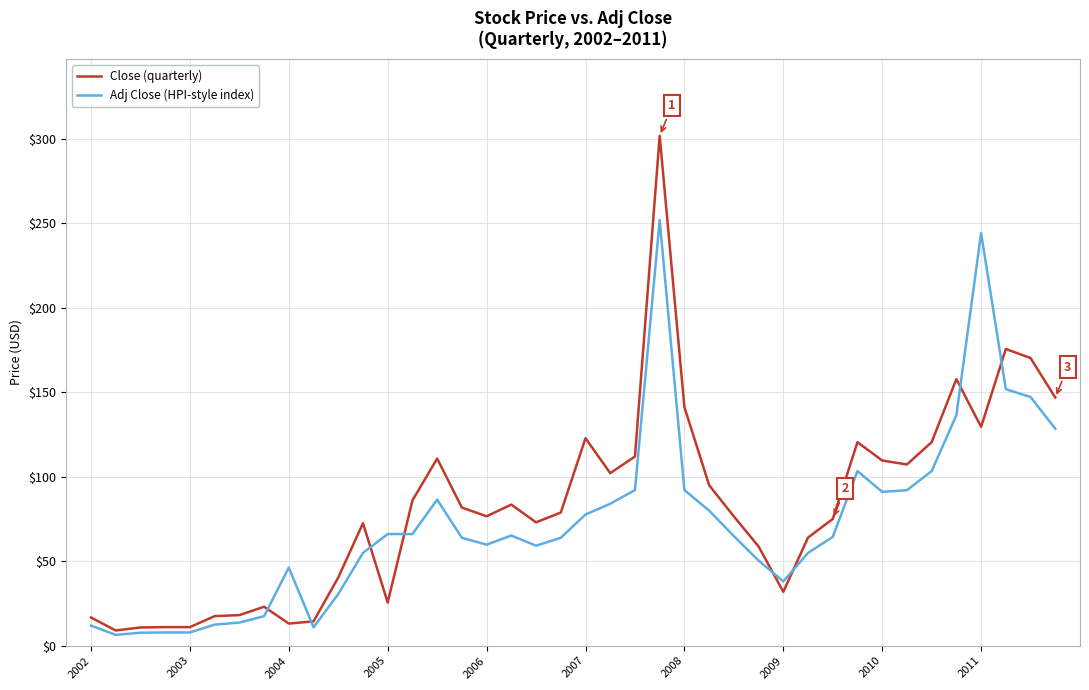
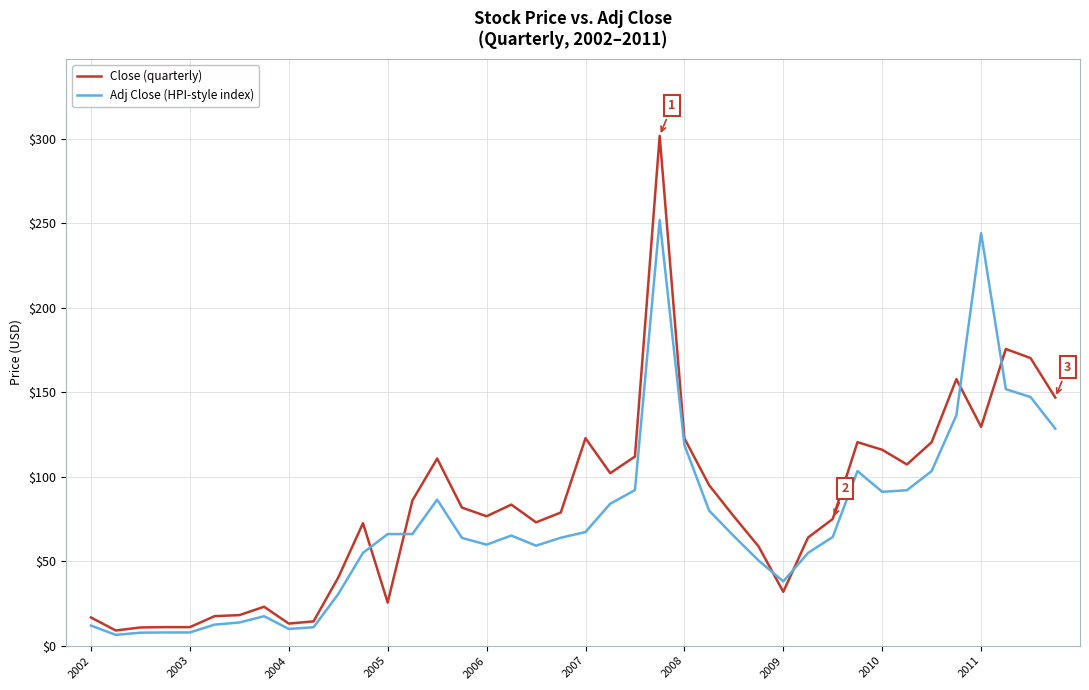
Adj Close (HPI-style index), 2004: $46 -> $10
Adj Close (HPI-style index), 2007: $78 -> $67
Close (quarterly), 2008: $141 -> $123
Adj Close (HPI-style index), 2008: $92 -> $119
Close (quarterly), 2010: $110 -> $116
